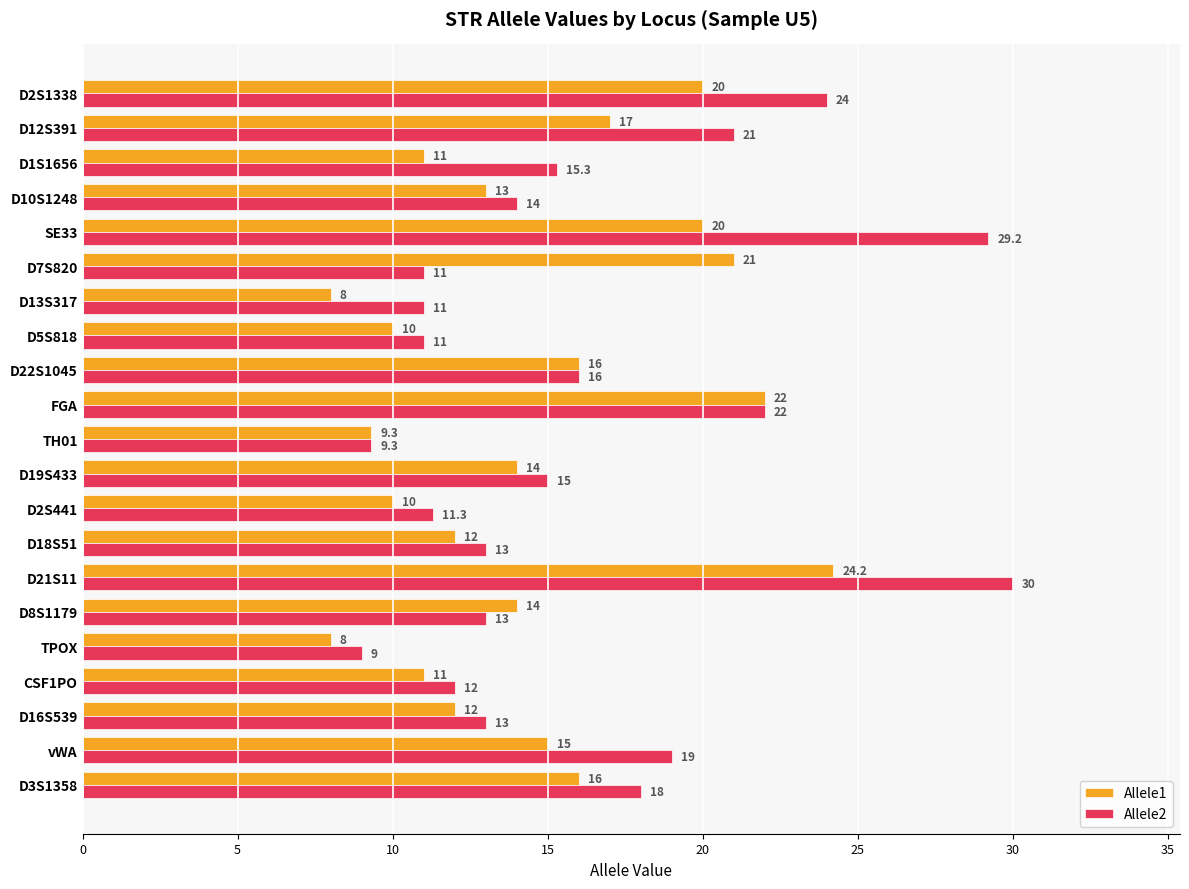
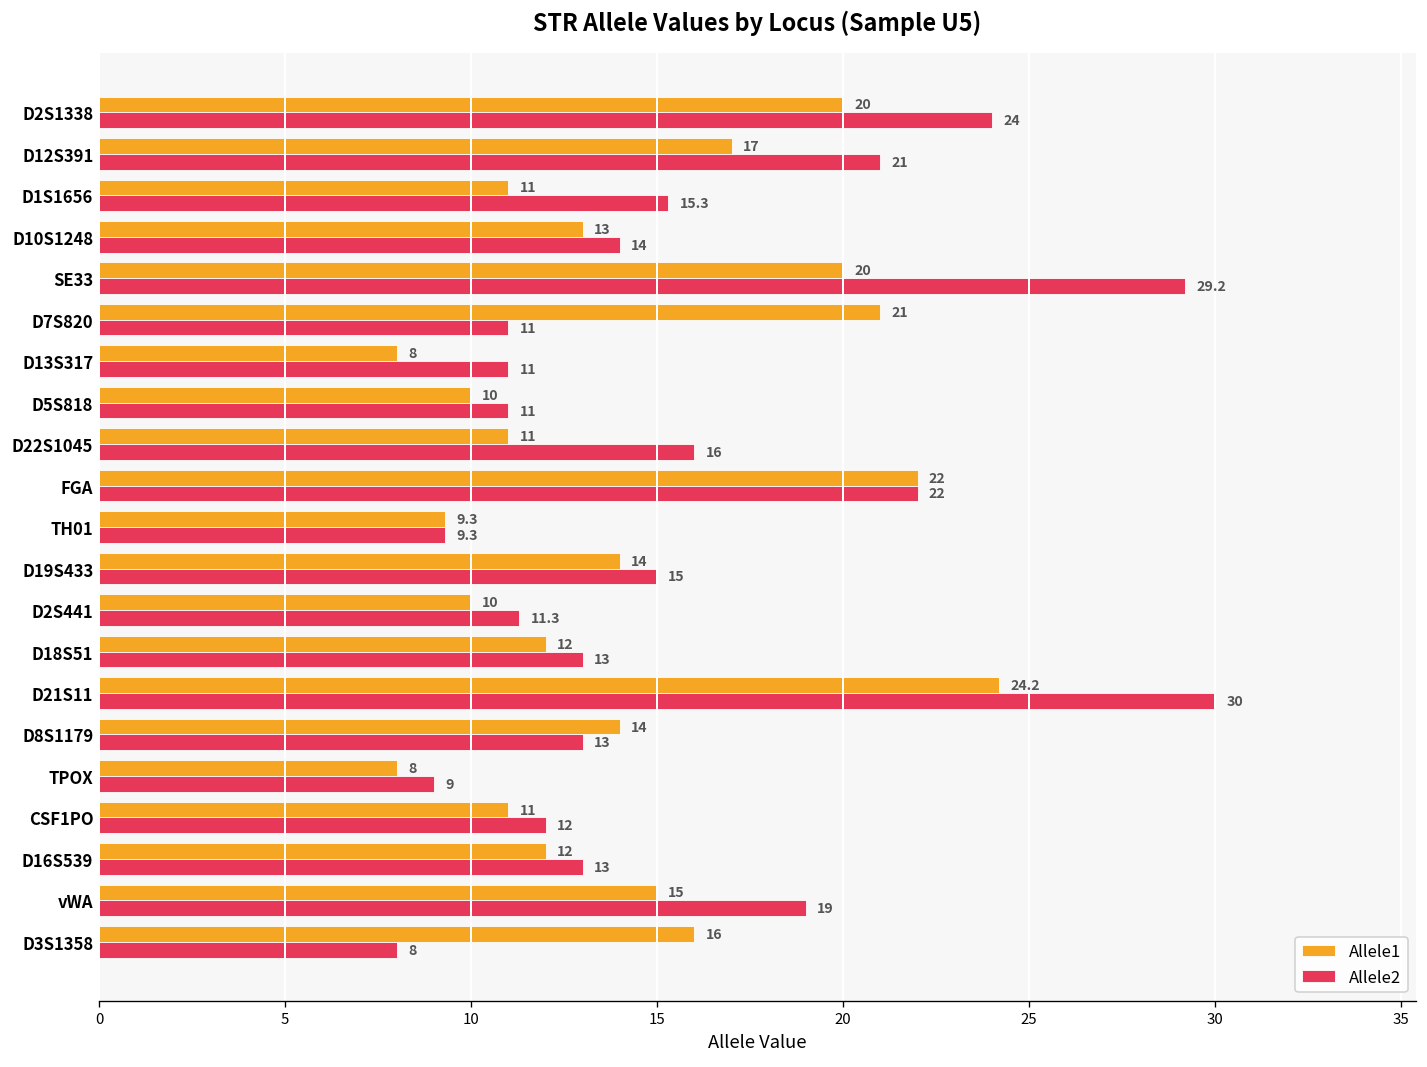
Allele1, D22S1045: 16 -> 11
Allele2, D3S1358: 18 -> 8
